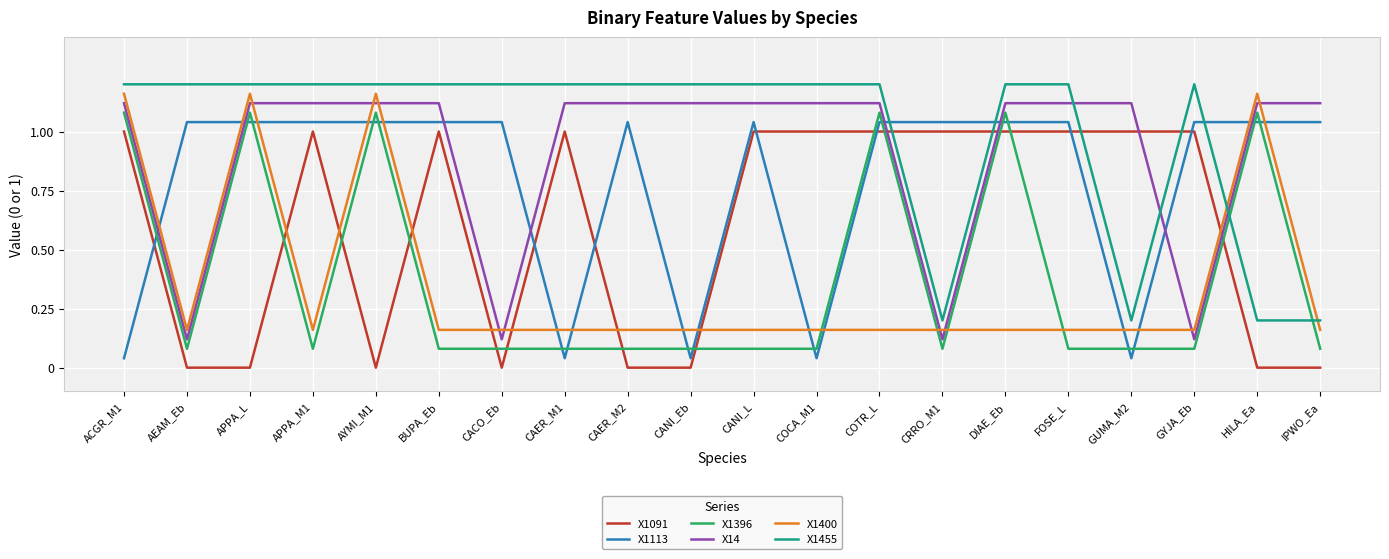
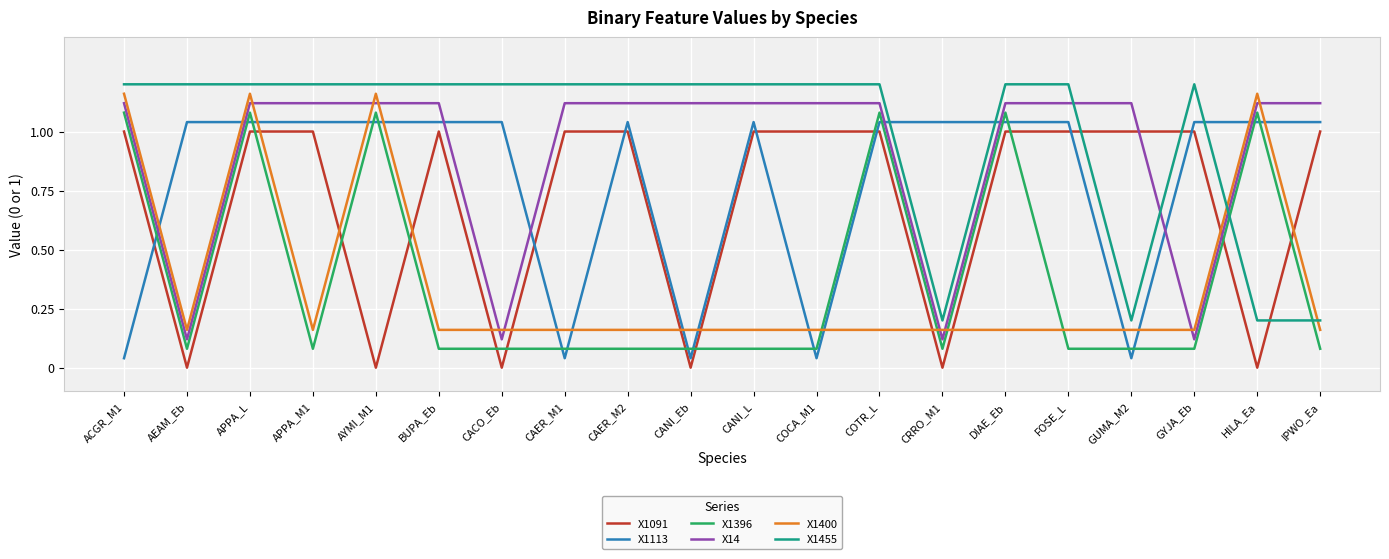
X1091, APPA_L: 0 -> 1
X1091, CAER_M2: 0 -> 1
X1091, CRRO_M1: 1 -> 0
X1091, IPWO_Ea: 0 -> 1
